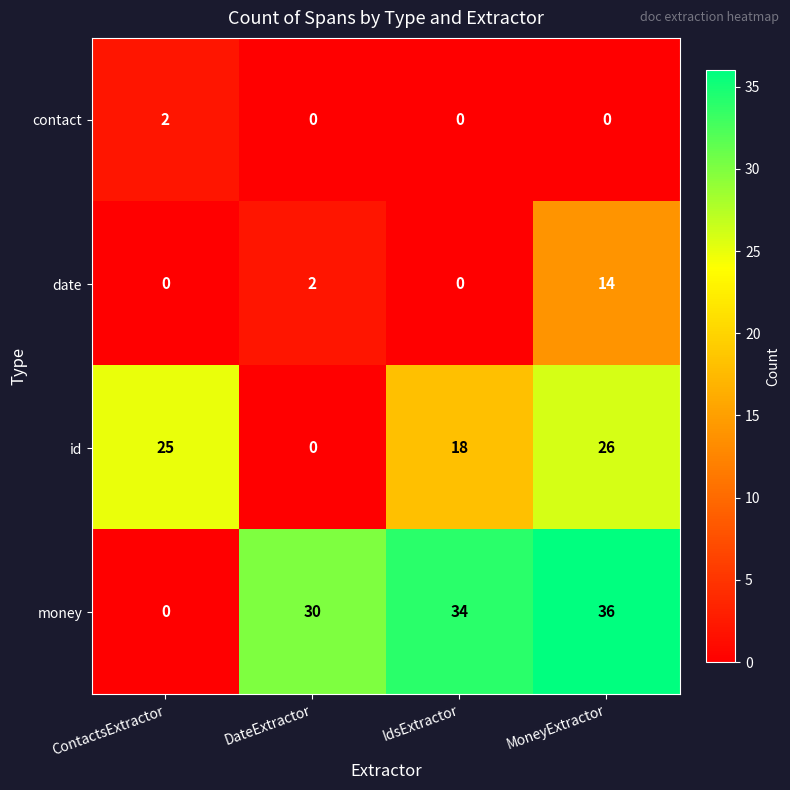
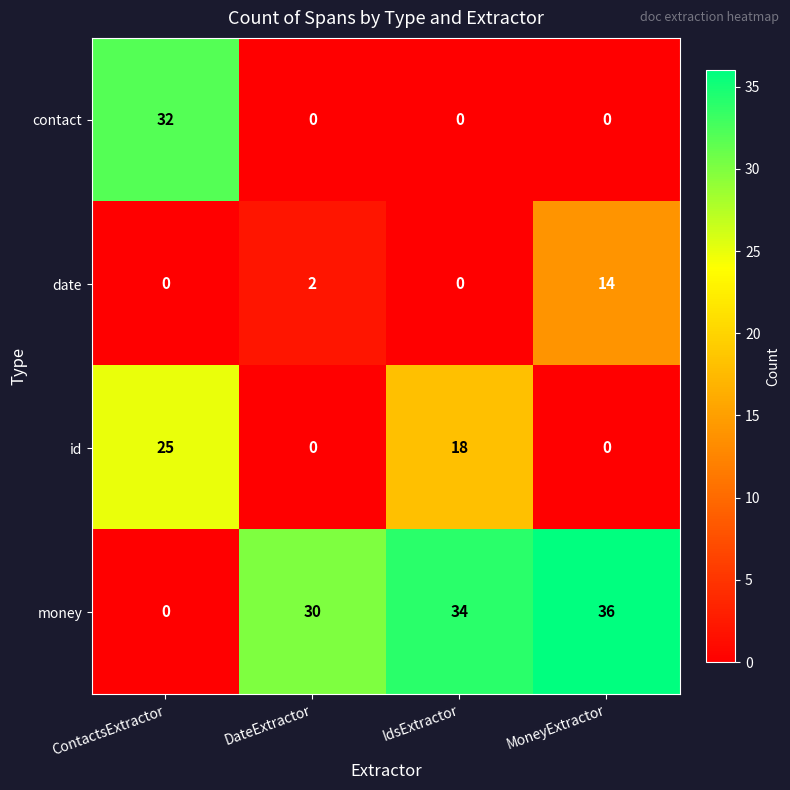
contact, ContactsExtractor: 2 -> 32
id, MoneyExtractor: 26 -> 0
